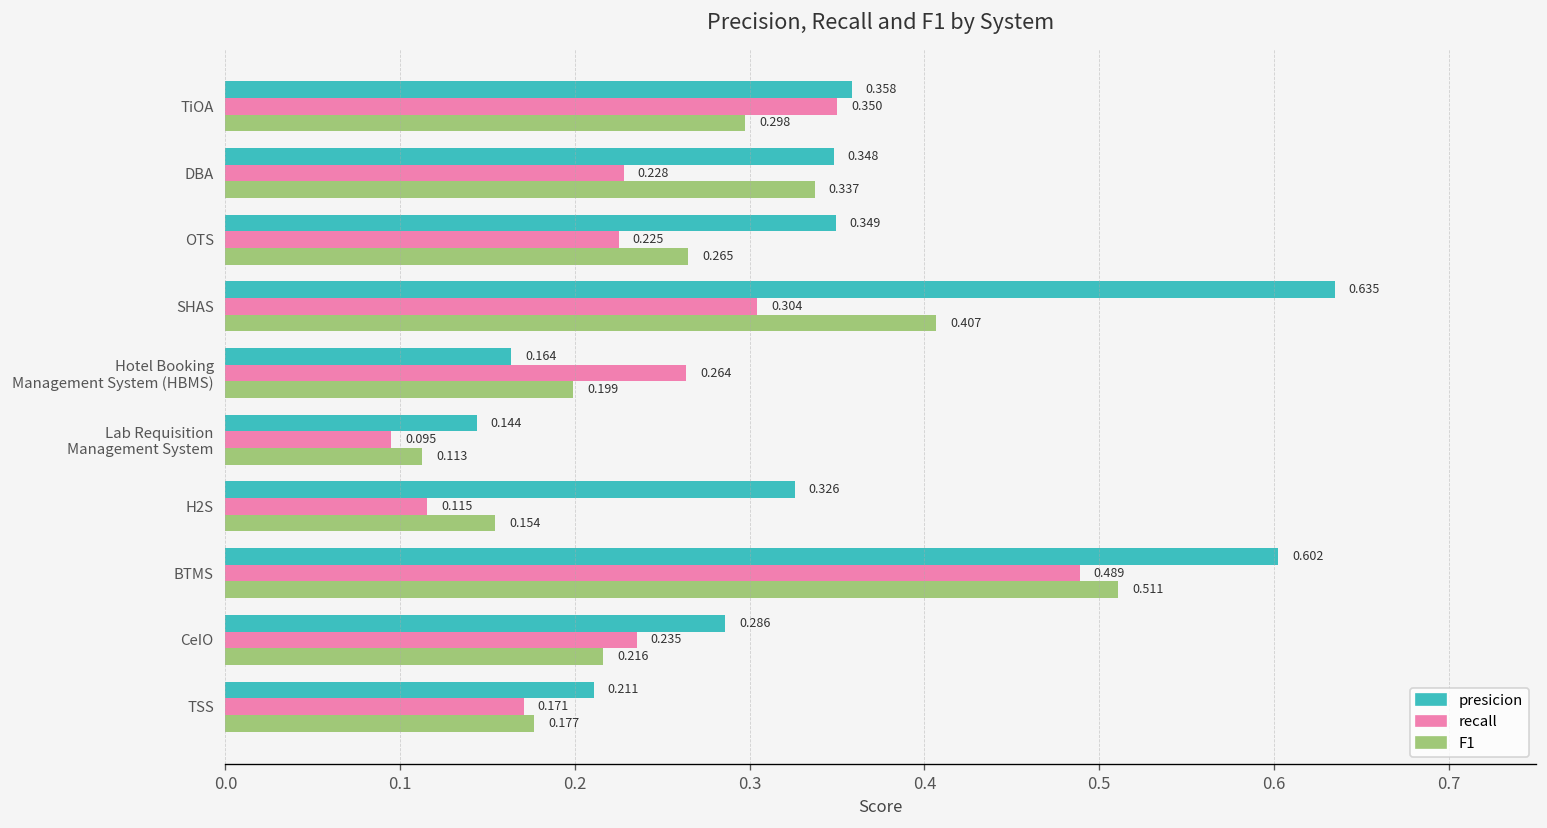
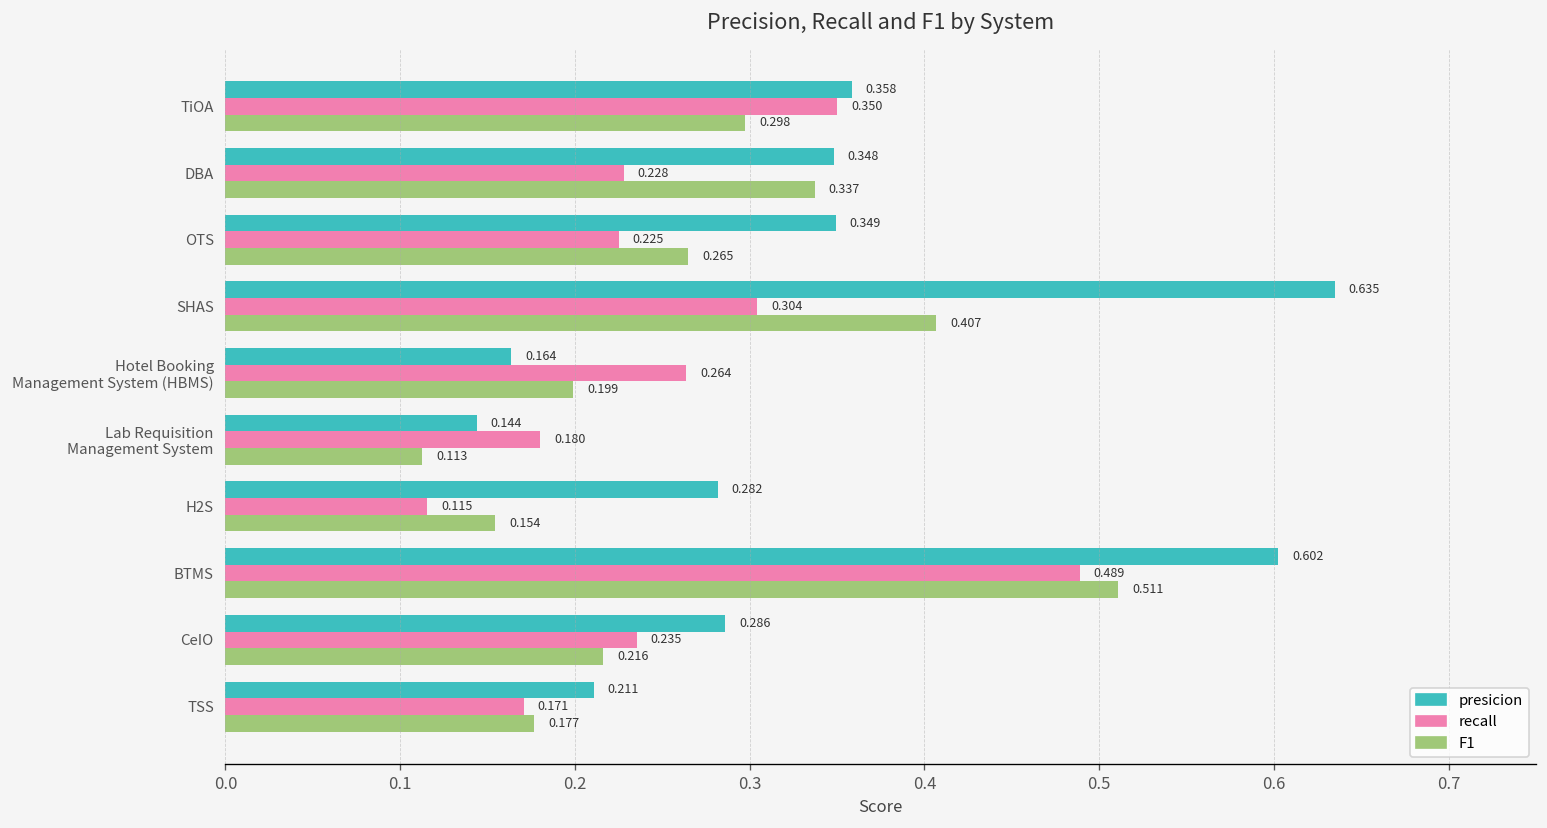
recall, Lab Requisition Management System: 0.095 -> 0.180
presicion, H2S: 0.326 -> 0.282
